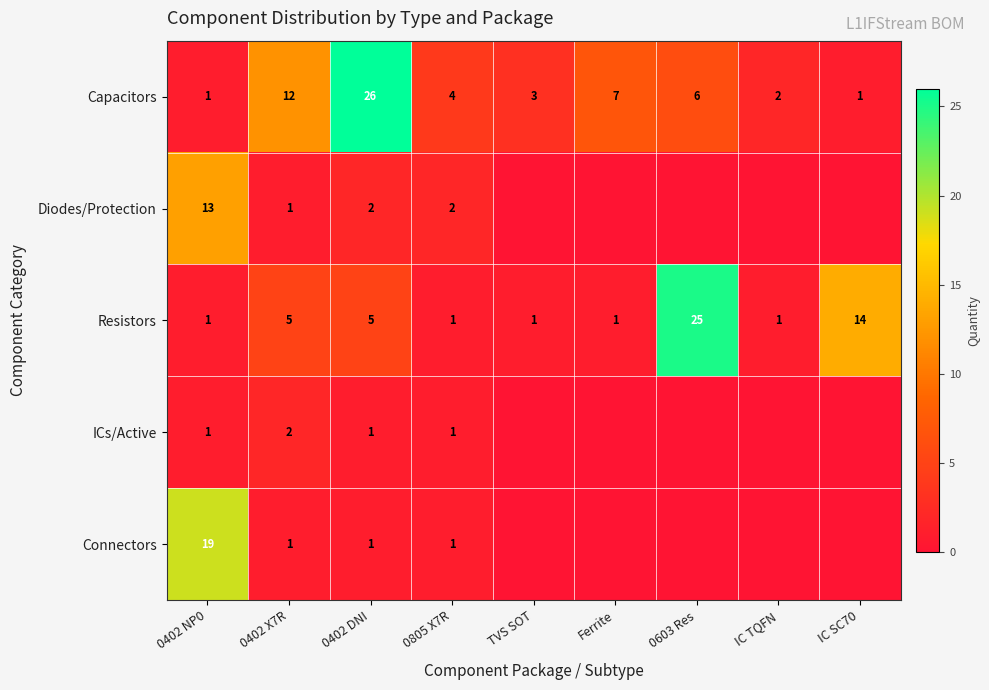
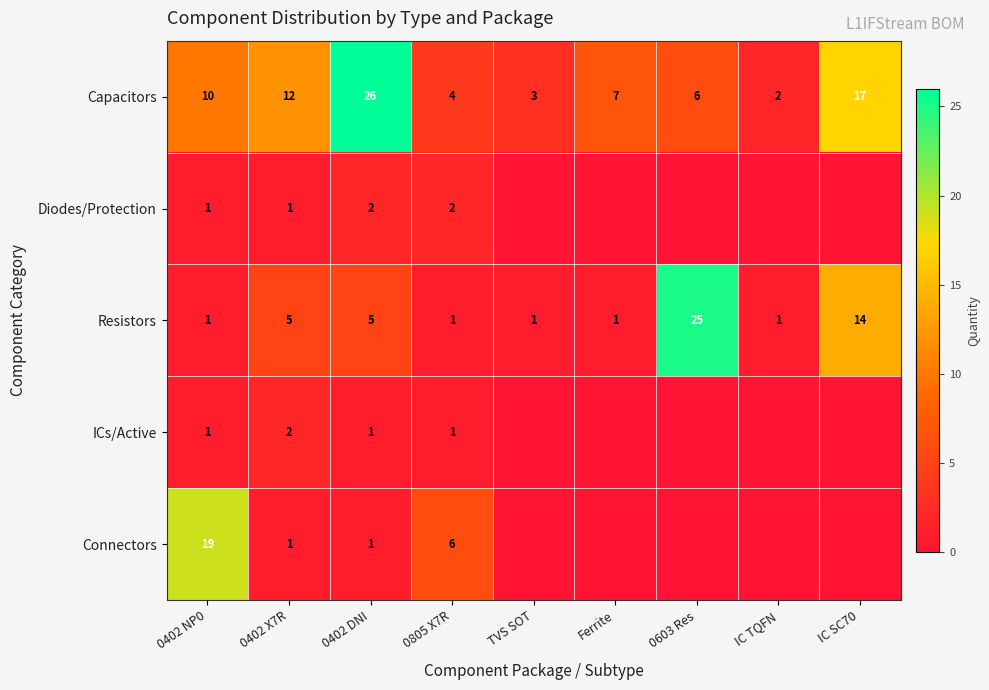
Capacitors, 0402 NP0: 1 -> 10
Capacitors, IC SC70: 1 -> 17
Diodes/Protection, 0402 NP0: 13 -> 1
Connectors, 0805 X7R: 1 -> 6
